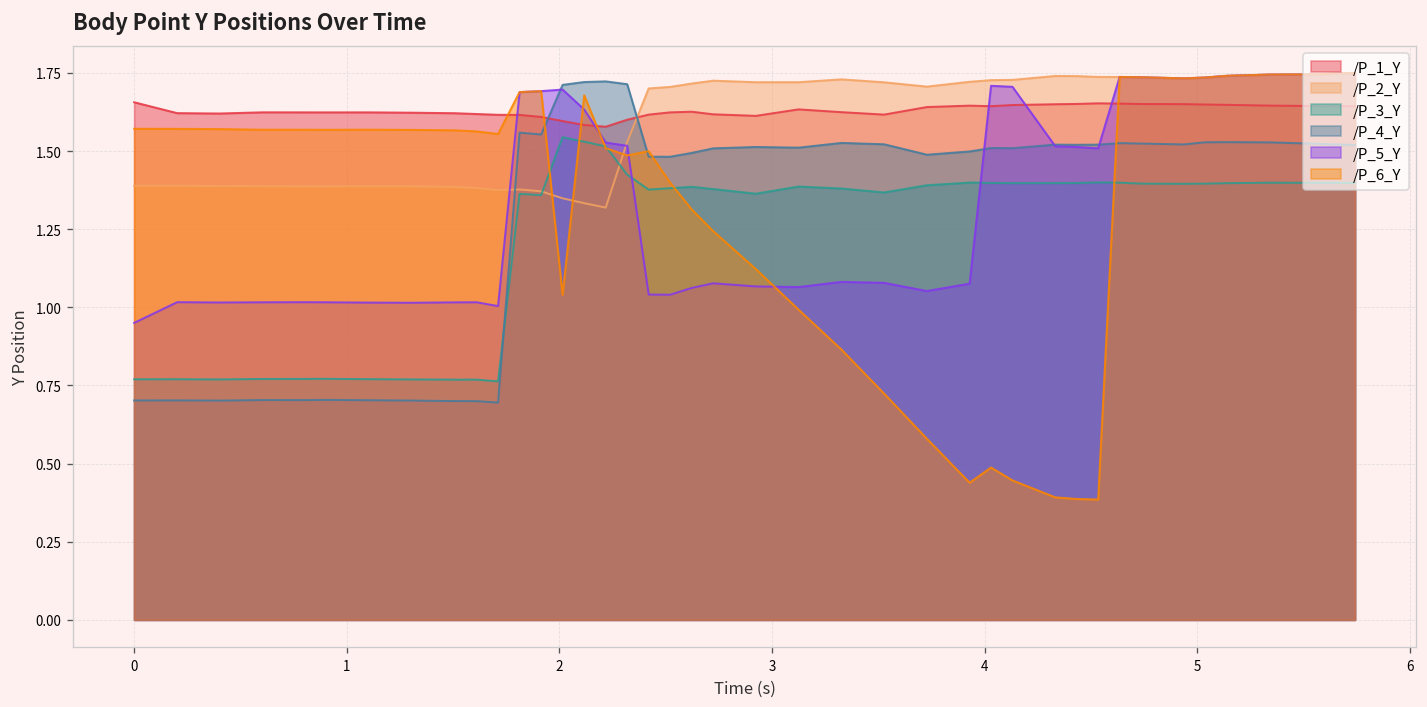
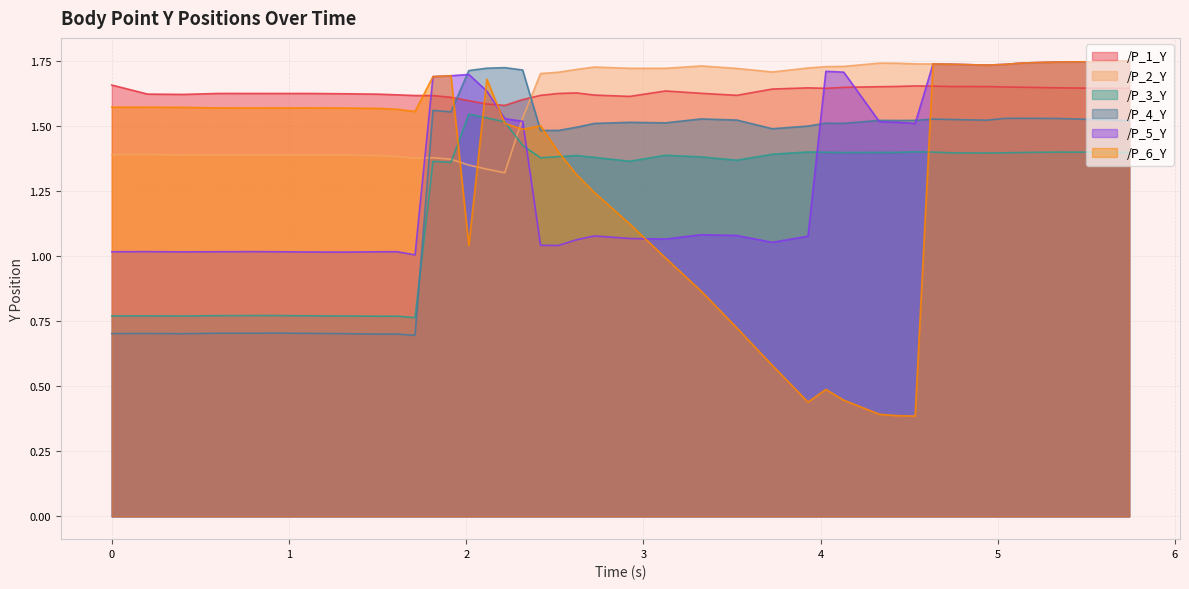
/P_5_Y, 0: 0.95 -> 1.02
